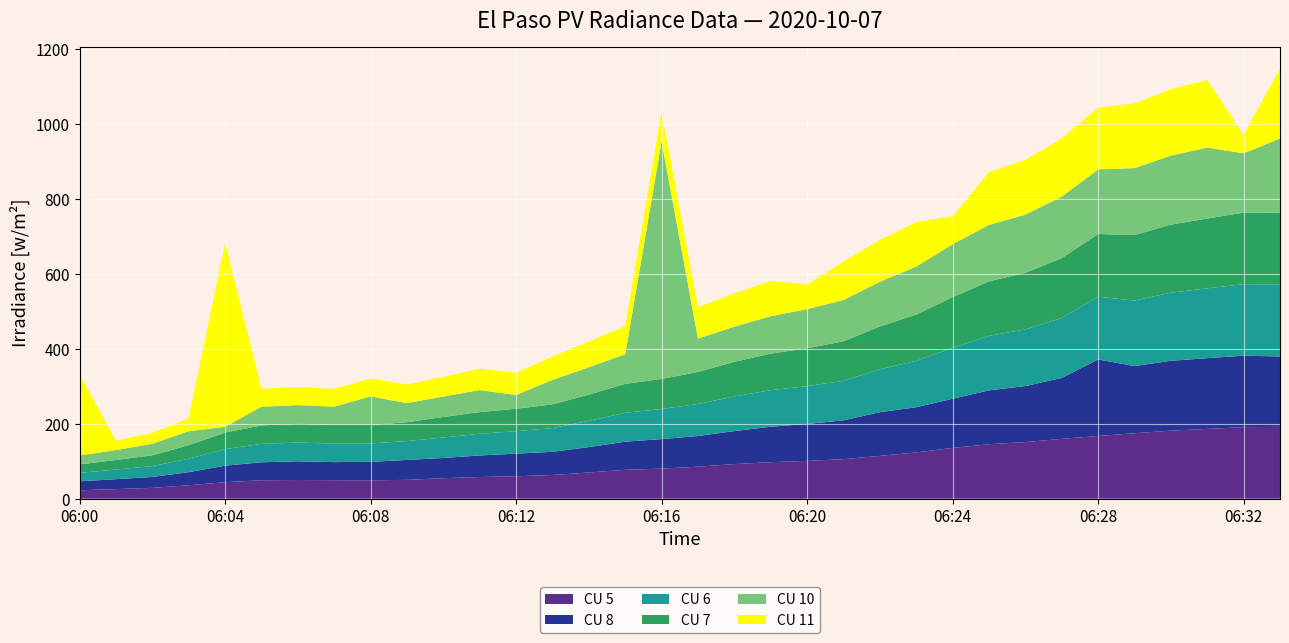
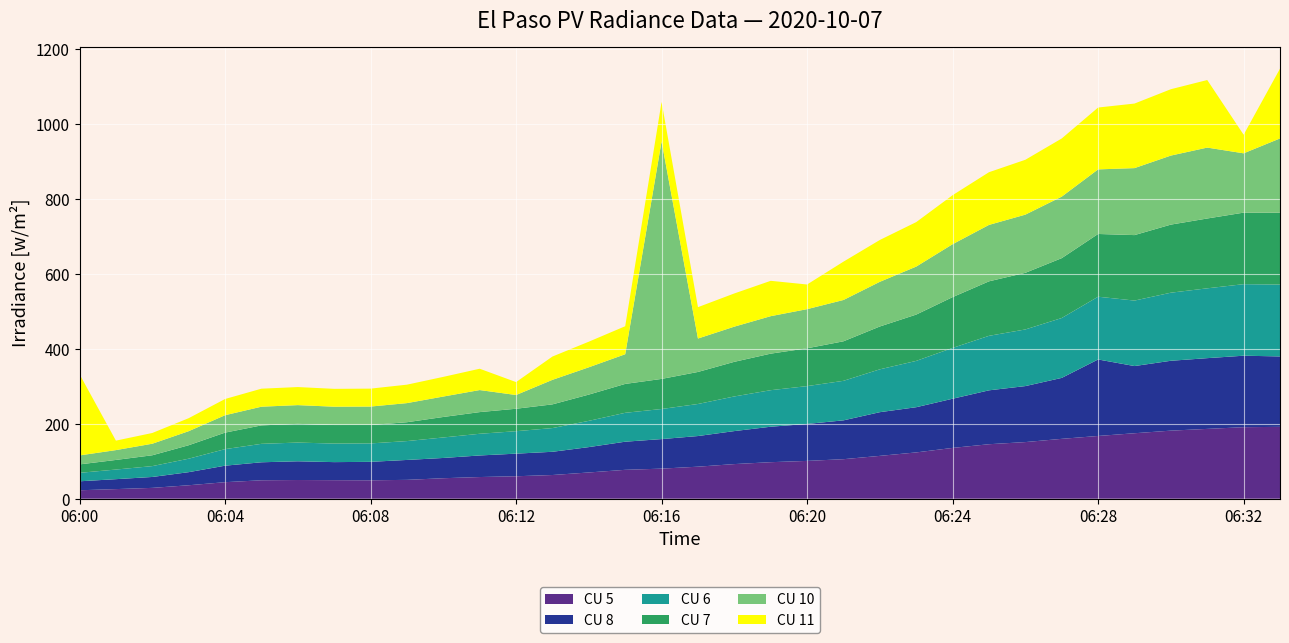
CU 10, 06:04: 20 -> 50
CU 11, 06:04: 490 -> 40
CU 10, 06:08: 80 -> 50
CU 11, 06:12: 60 -> 30
CU 11, 06:16: 80 -> 110
CU 11, 06:24: 70 -> 130
